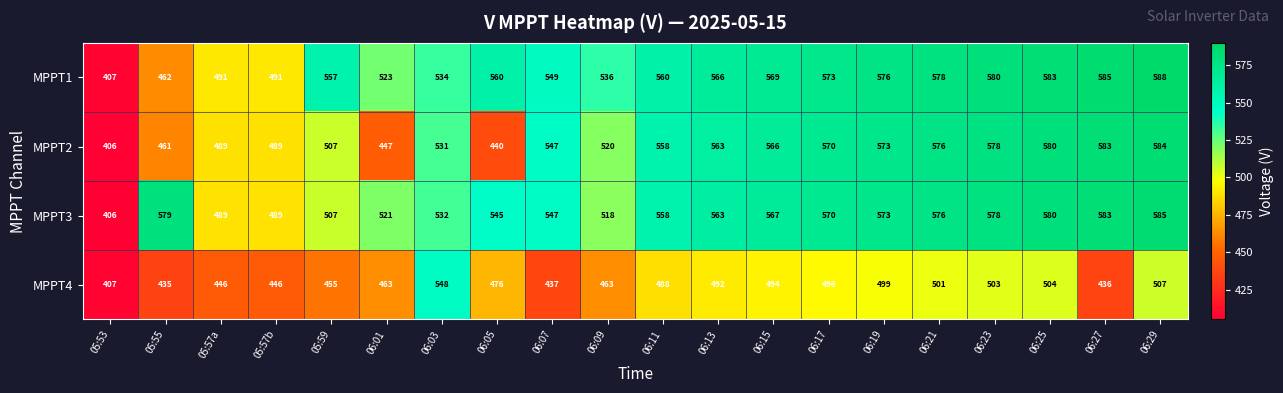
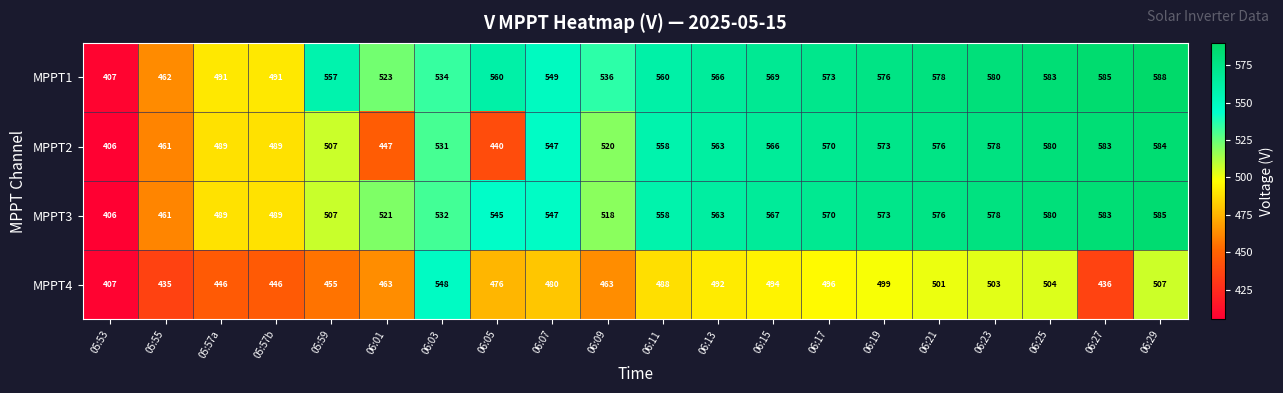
MPPT3, 05:55: 579 -> 461
MPPT4, 06:07: 437 -> 480
